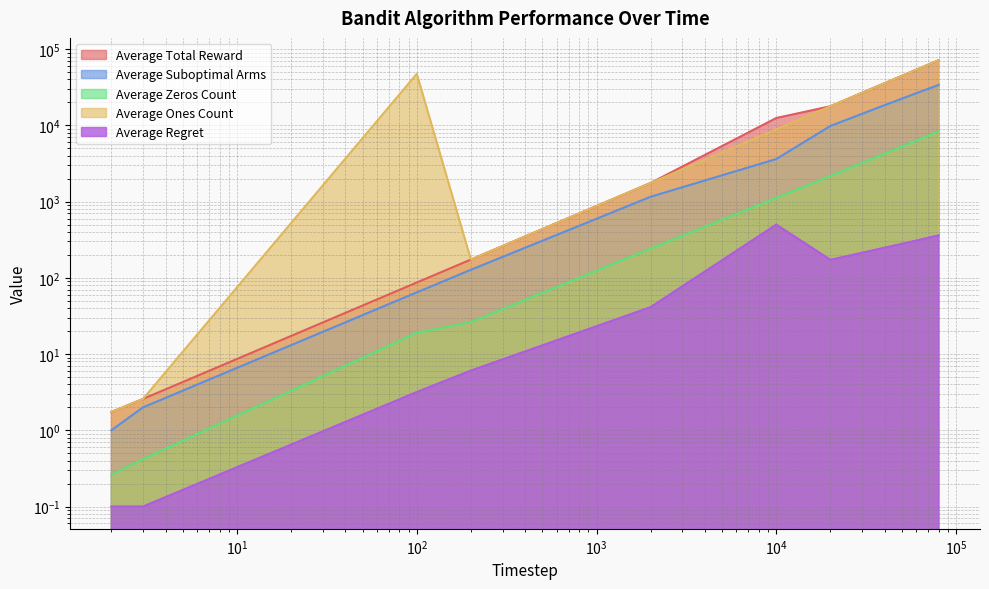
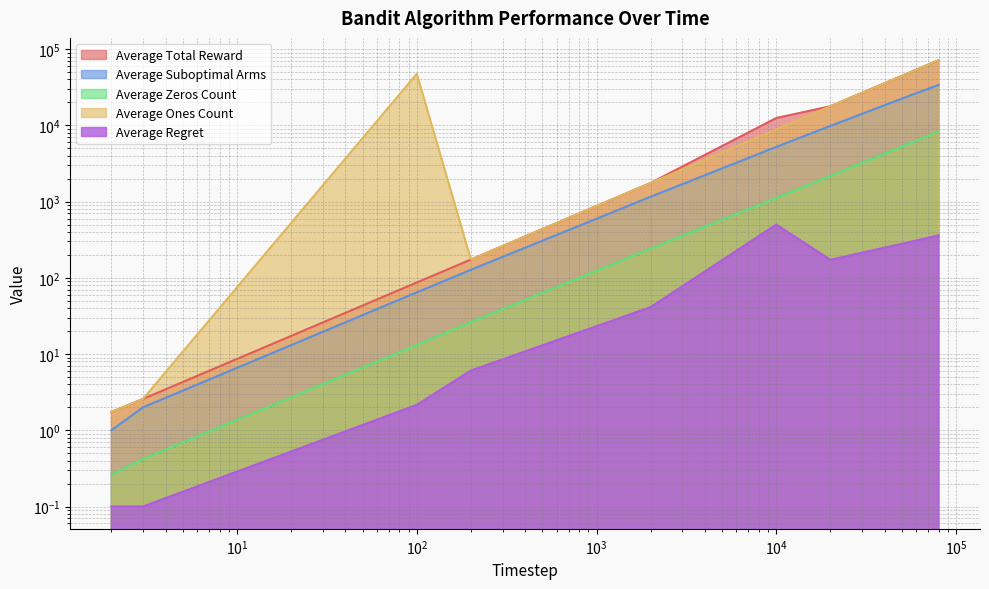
Average Zeros Count, 10^2: 19 -> 13
Average Regret, 10^2: 3.2 -> 2.2
Average Suboptimal Arms, 10^4: 4000 -> 5000
